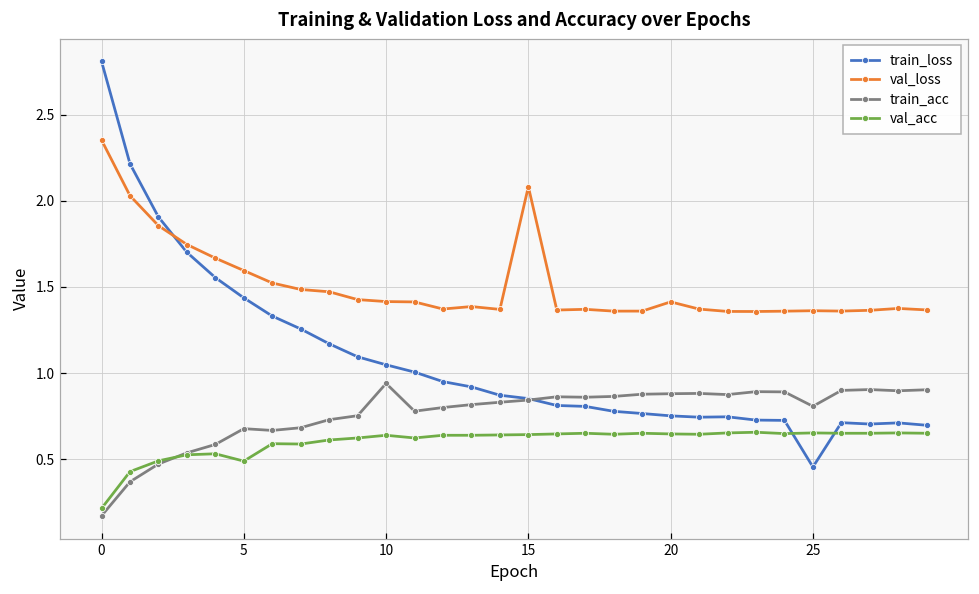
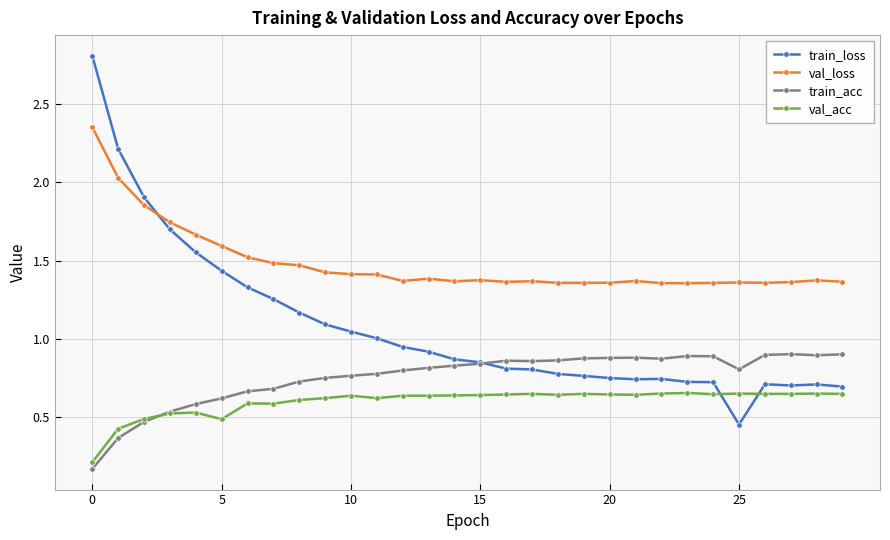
train_acc, 5: 0.68 -> 0.62
train_acc, 10: 0.94 -> 0.77
val_loss, 15: 2.08 -> 1.38
val_loss, 20: 1.41 -> 1.36
